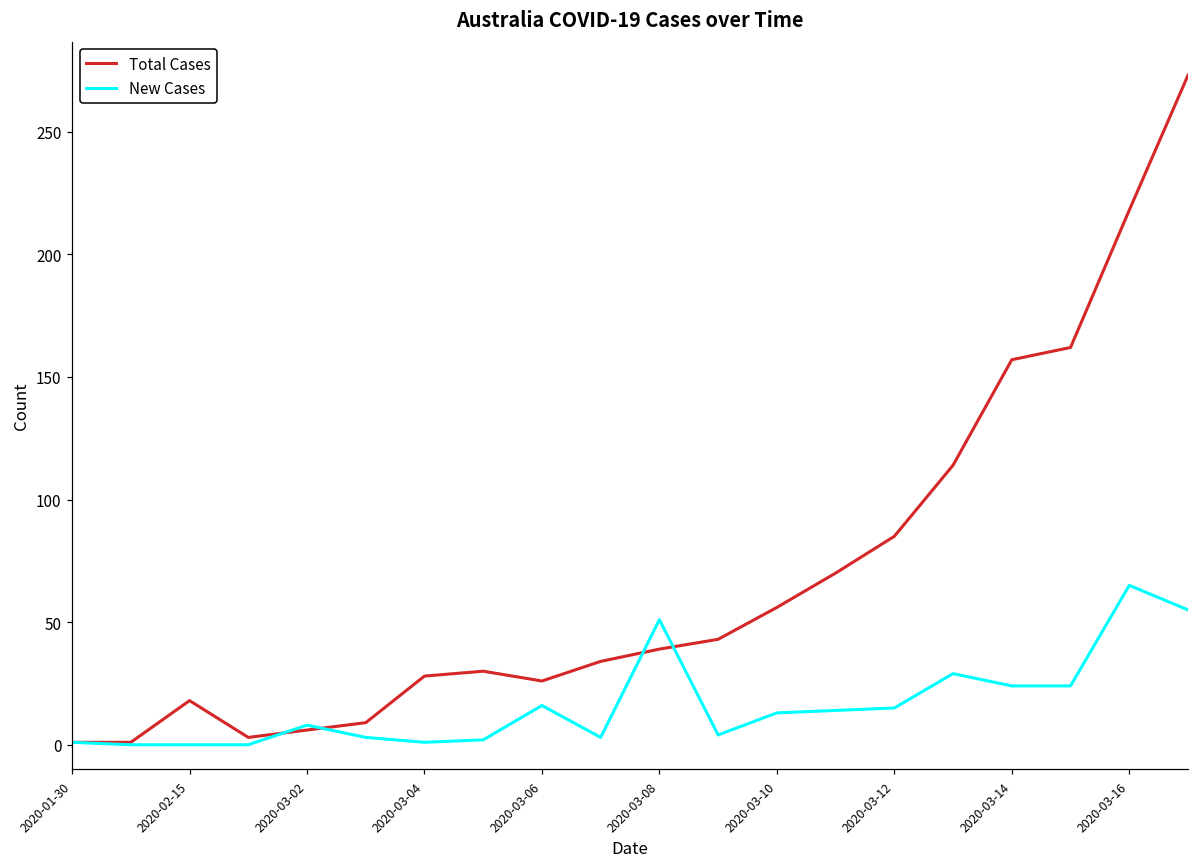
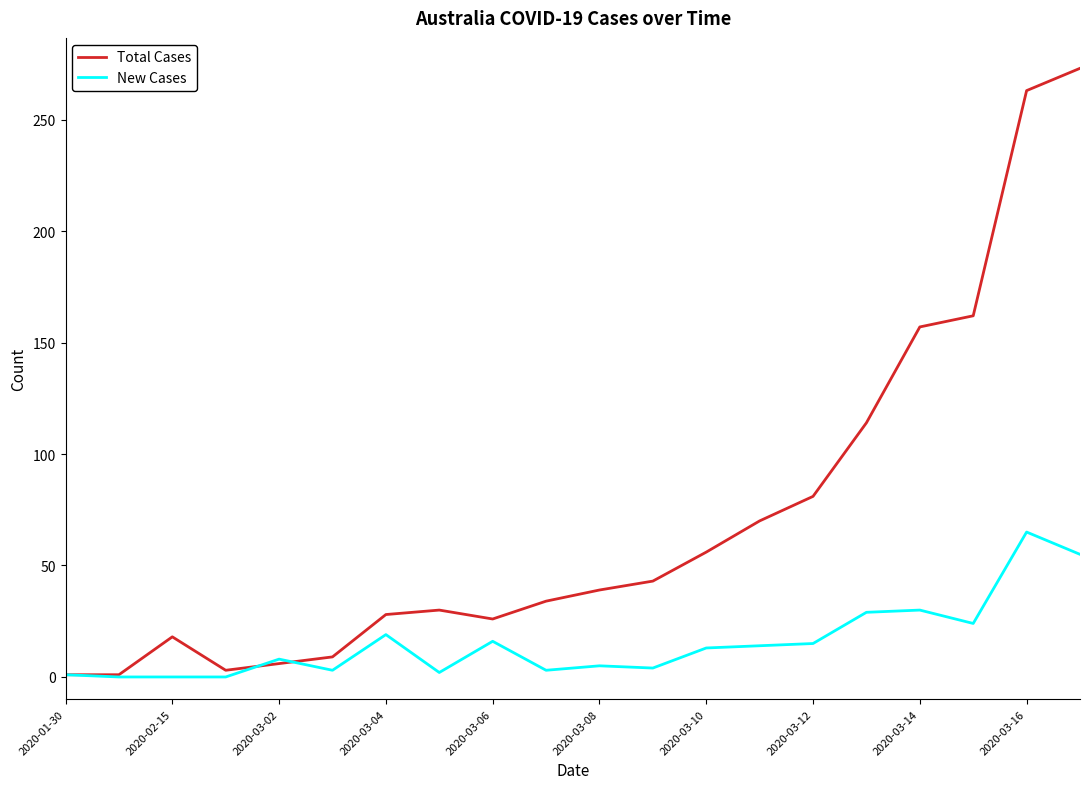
New Cases, 2020-03-04: 1 -> 19
New Cases, 2020-03-08: 51 -> 5
Total Cases, 2020-03-12: 85 -> 81
New Cases, 2020-03-14: 24 -> 30
Total Cases, 2020-03-16: 218 -> 263
